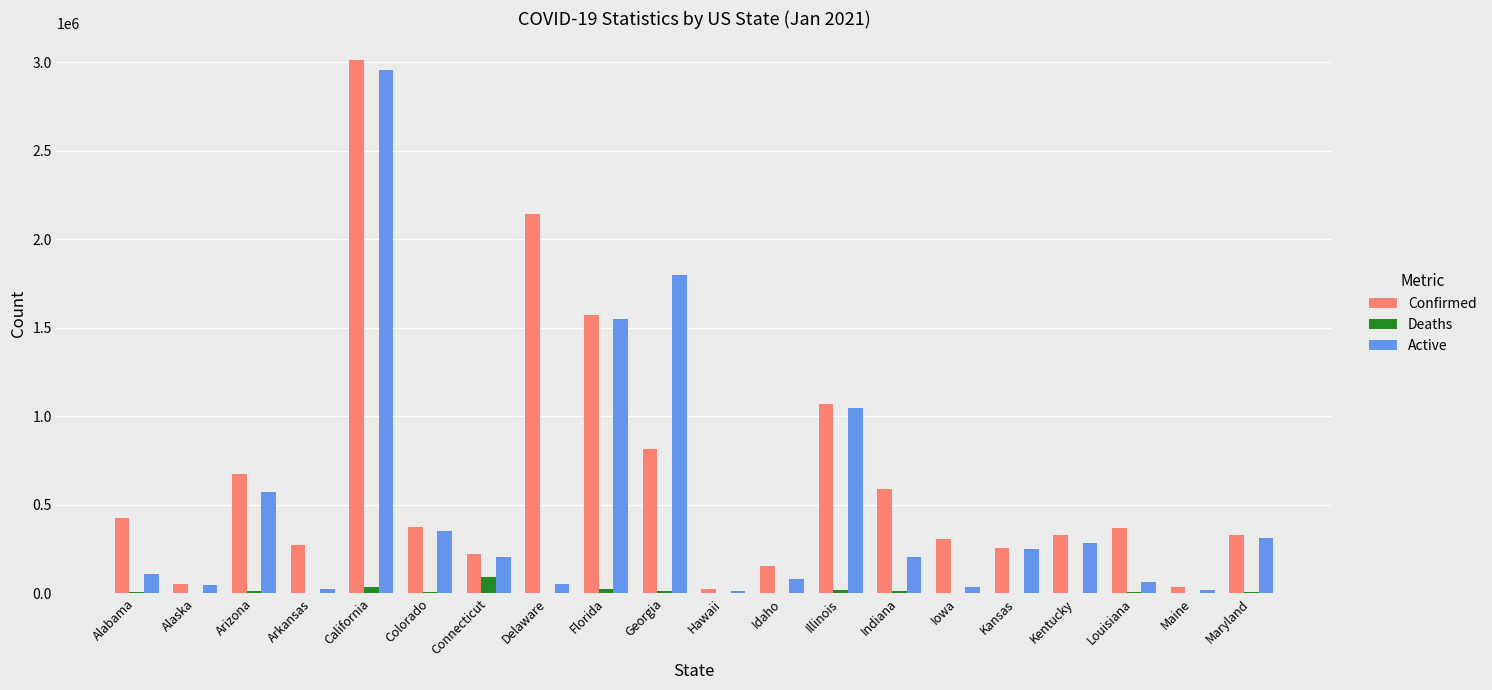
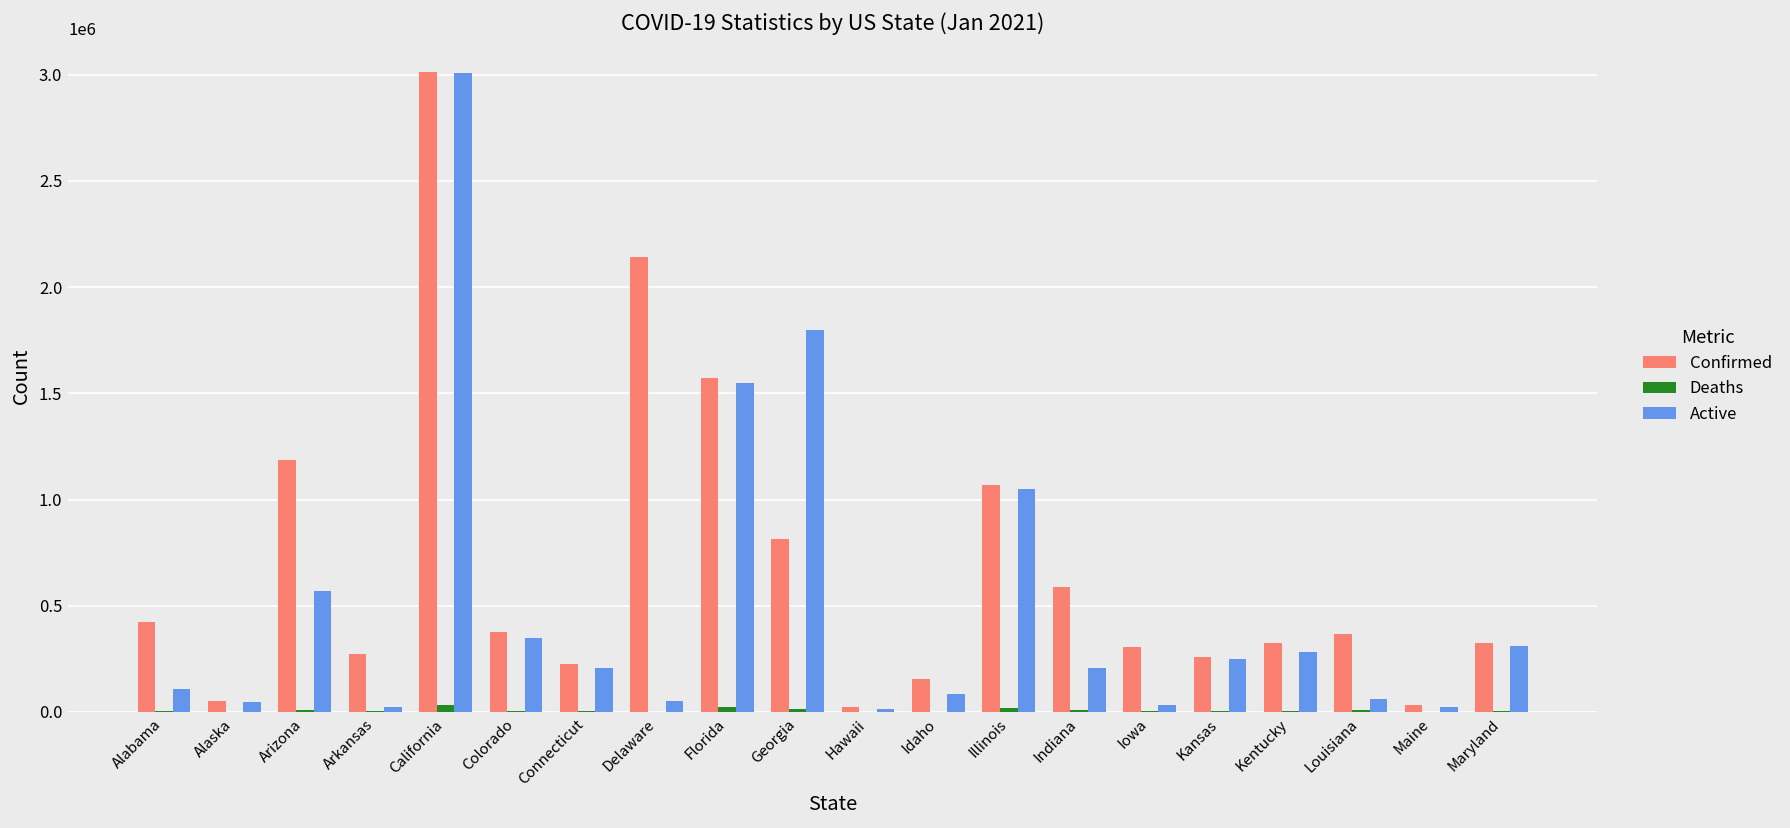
Confirmed, Arizona: 670000 -> 1190000
Active, California: 2960000 -> 3010000
Deaths, Connecticut: 90000 -> 10000
